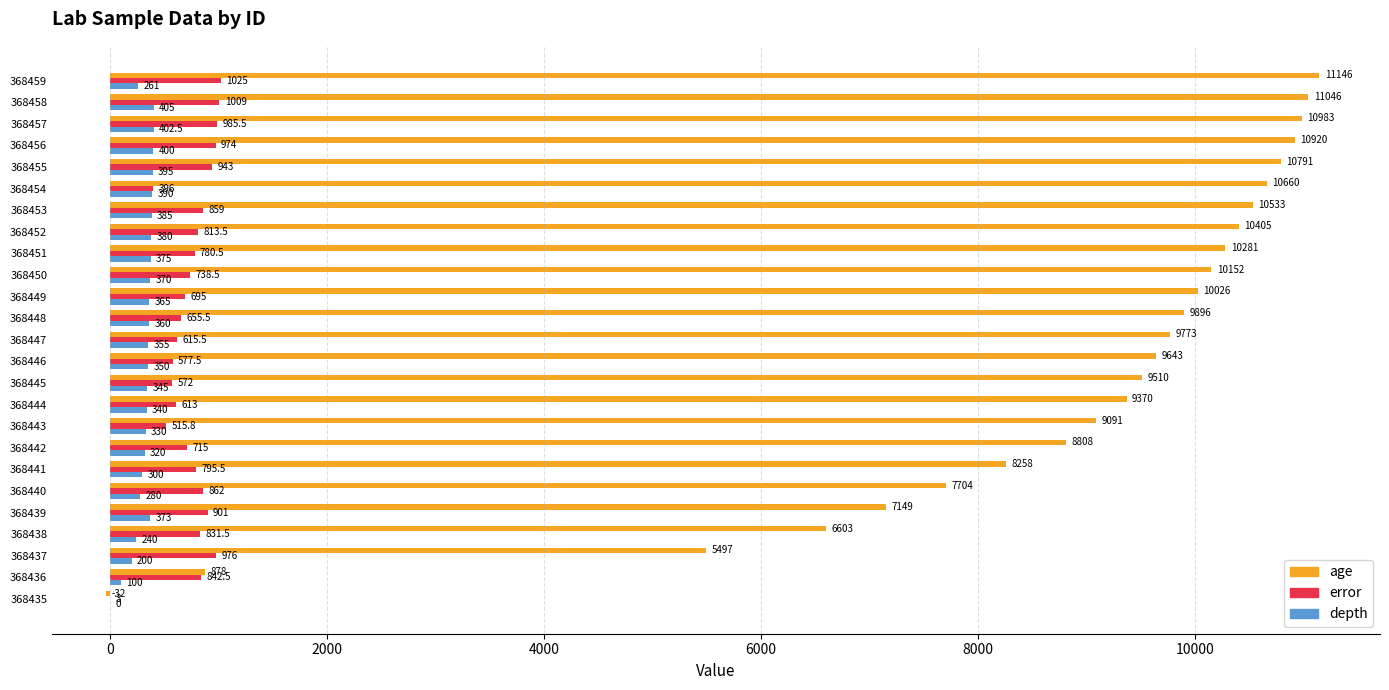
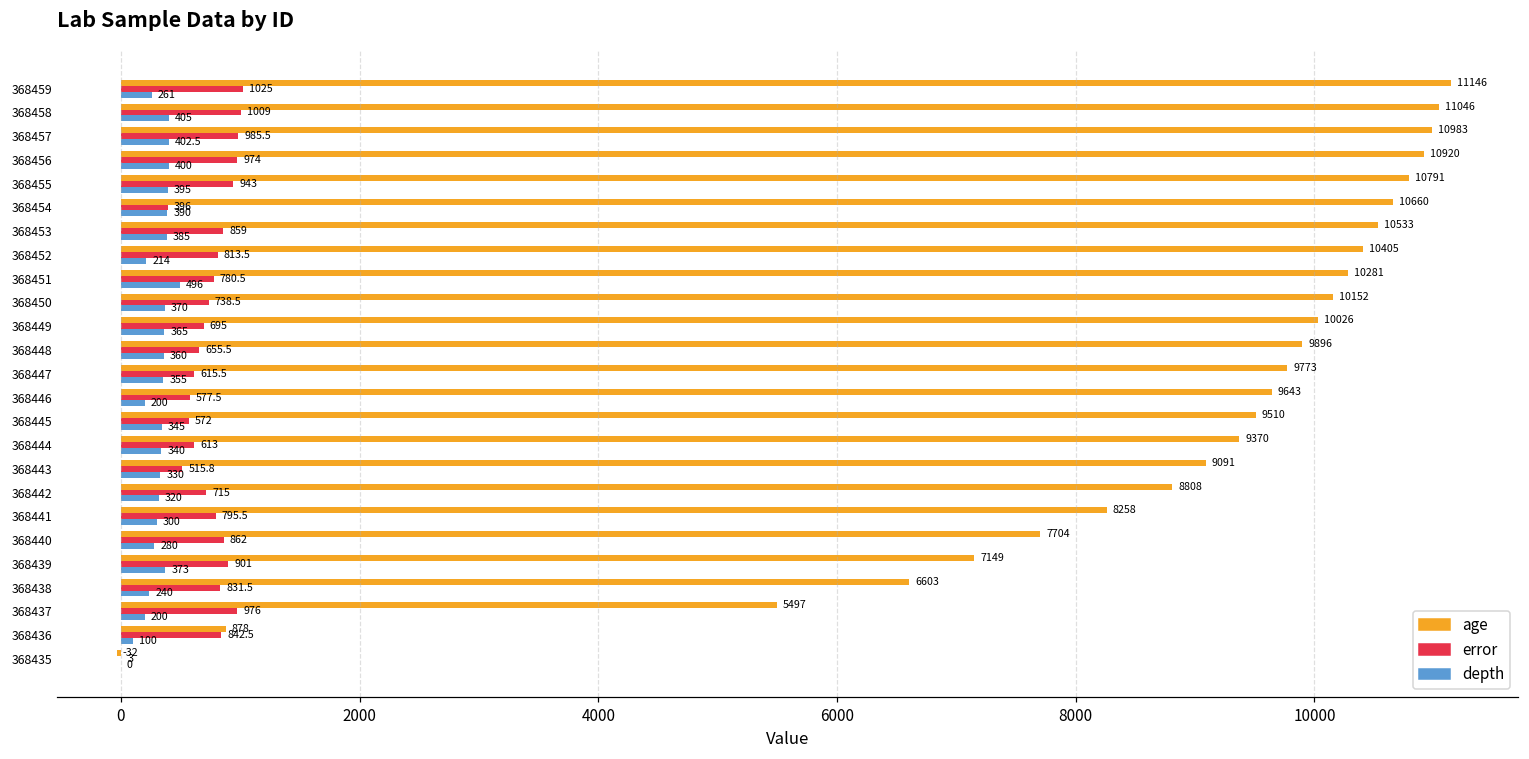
depth, 368452: 380 -> 214
depth, 368451: 375 -> 496
depth, 368446: 350 -> 200
